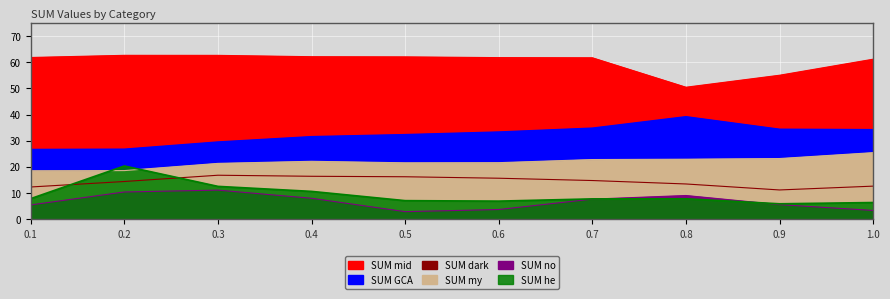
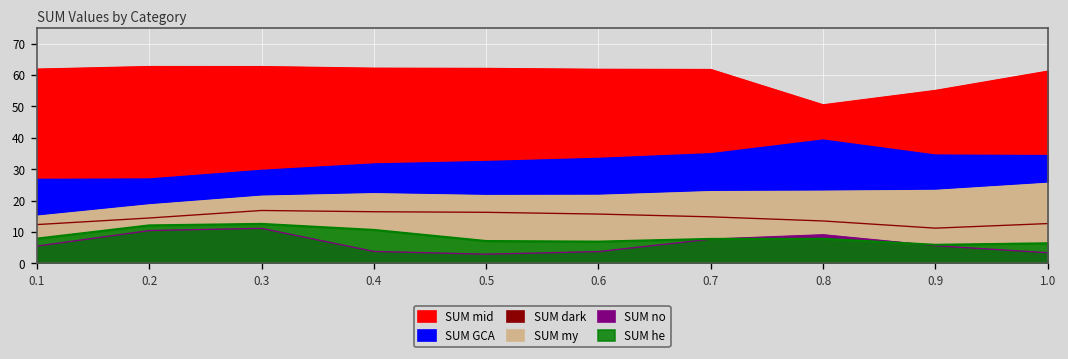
SUM my, 0.1: 19 -> 15
SUM he, 0.2: 20 -> 12
SUM no, 0.4: 8 -> 4
